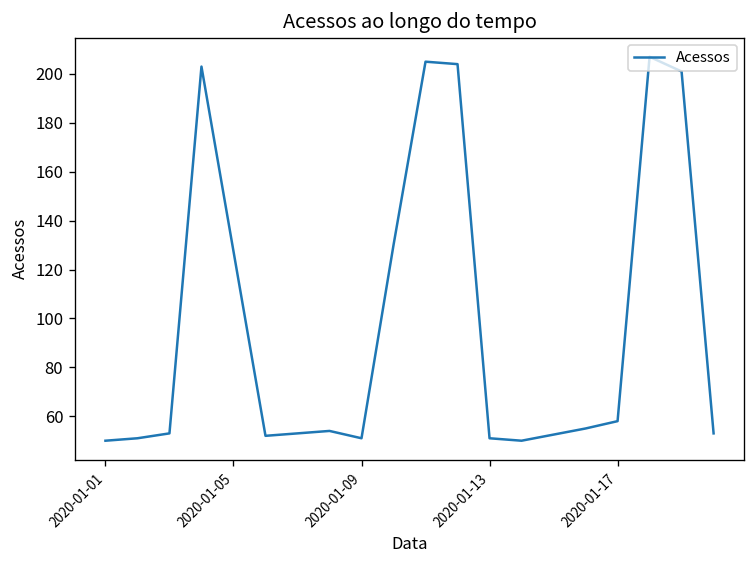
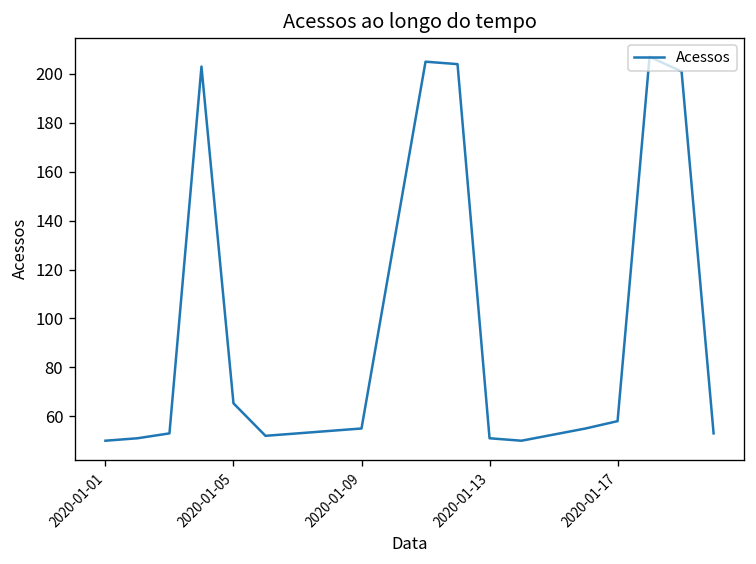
2020-01-05: 128 -> 65
2020-01-09: 51 -> 55
